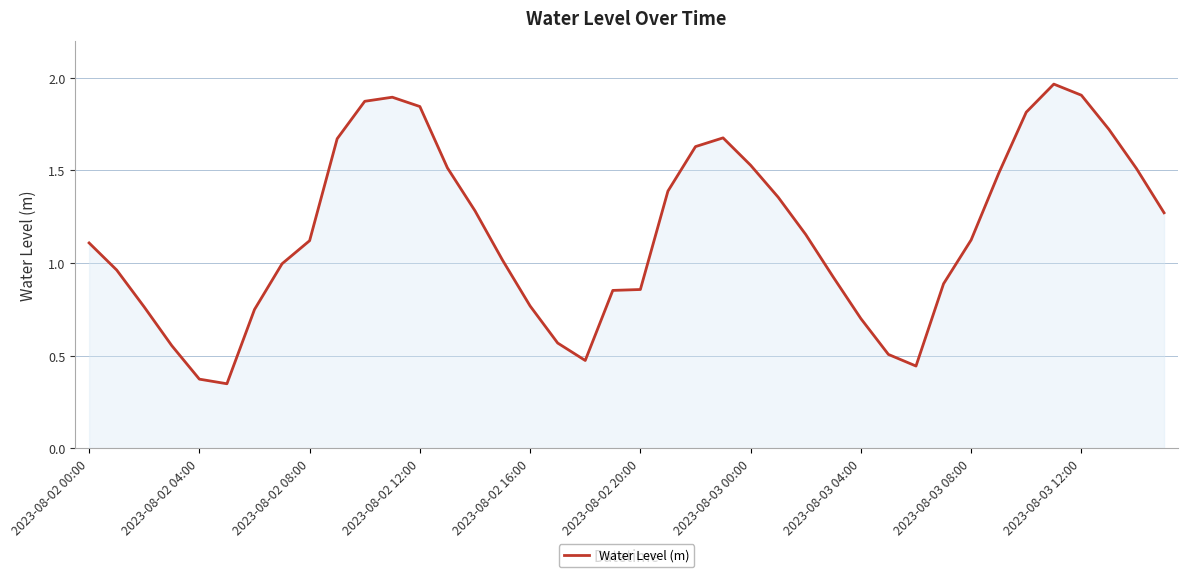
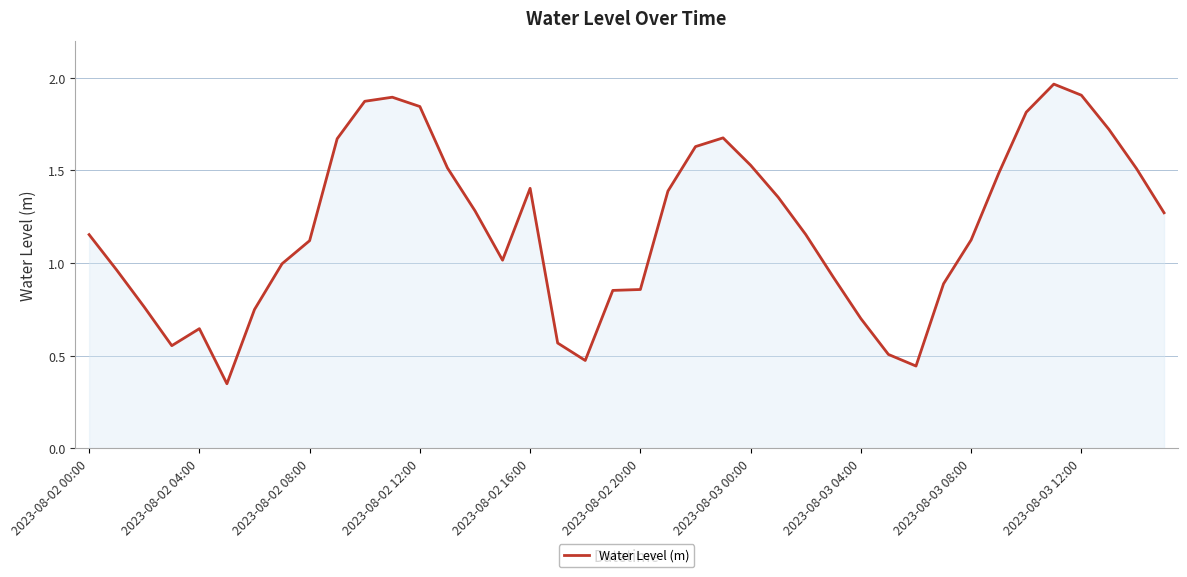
2023-08-02 00:00: 1.11 -> 1.15
2023-08-02 04:00: 0.37 -> 0.64
2023-08-02 16:00: 0.77 -> 1.40
